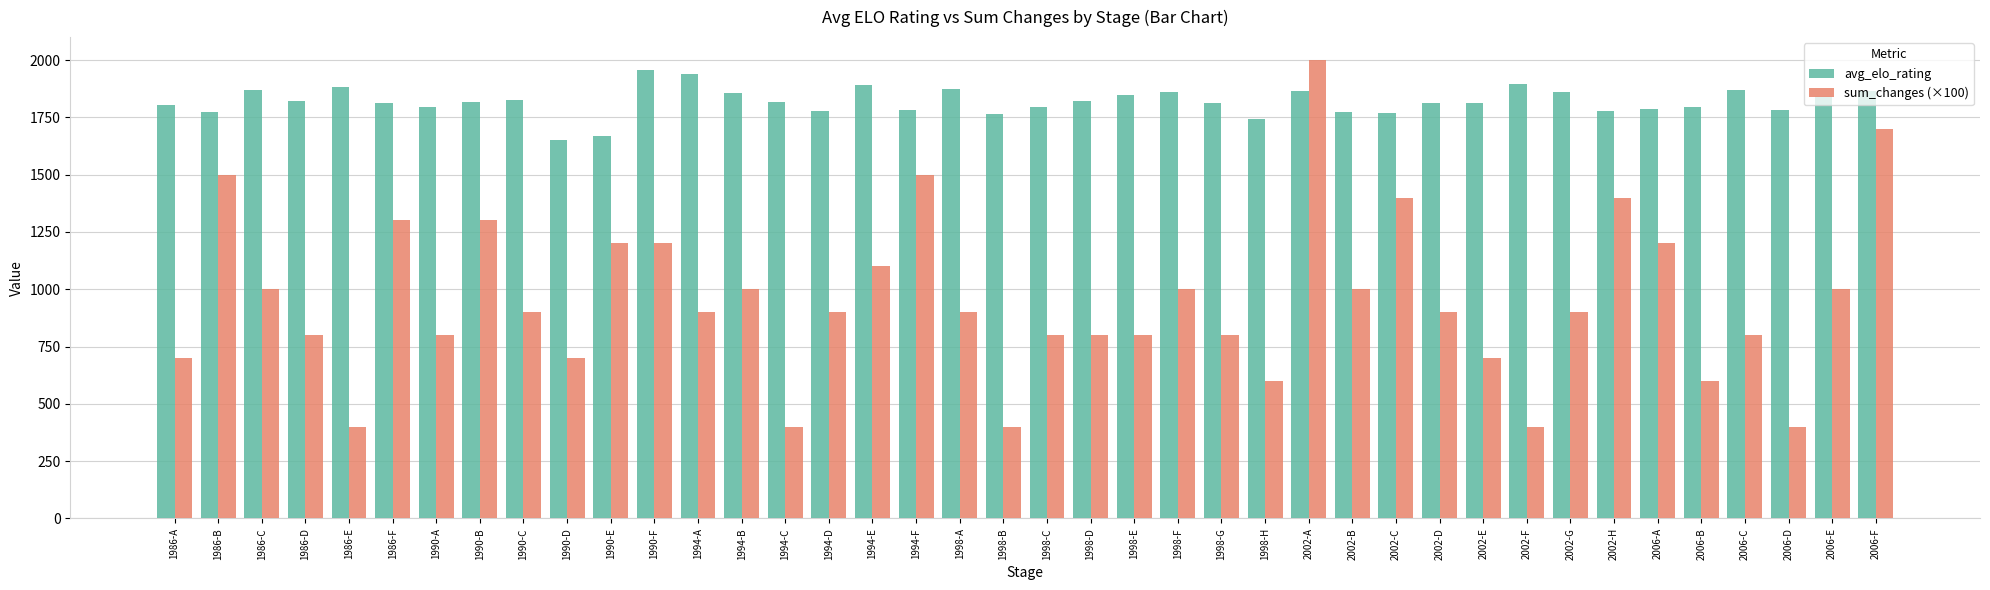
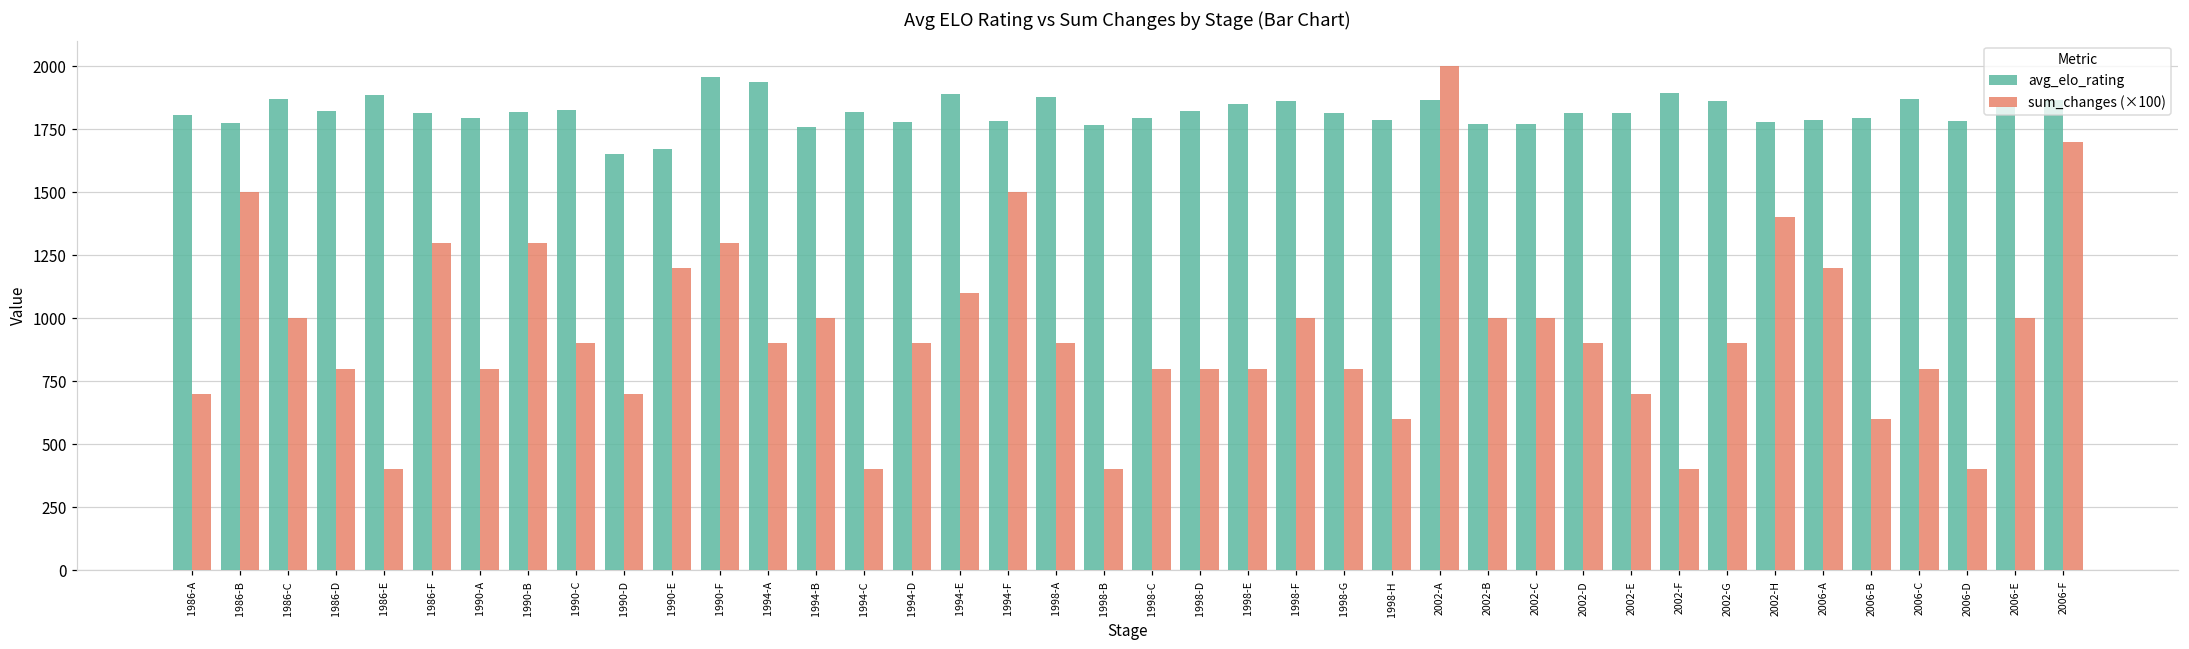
sum_changes (×100), 1990-F: 1200 -> 1300
avg_elo_rating, 1994-B: 1860 -> 1760
avg_elo_rating, 1998-H: 1740 -> 1790
sum_changes (×100), 2002-C: 1400 -> 1000
